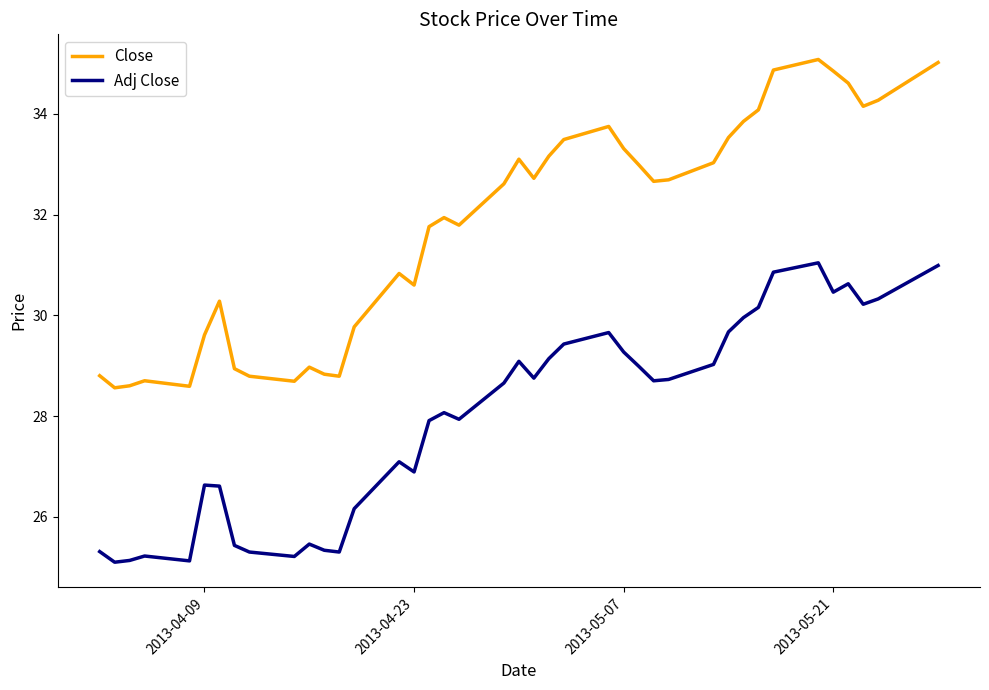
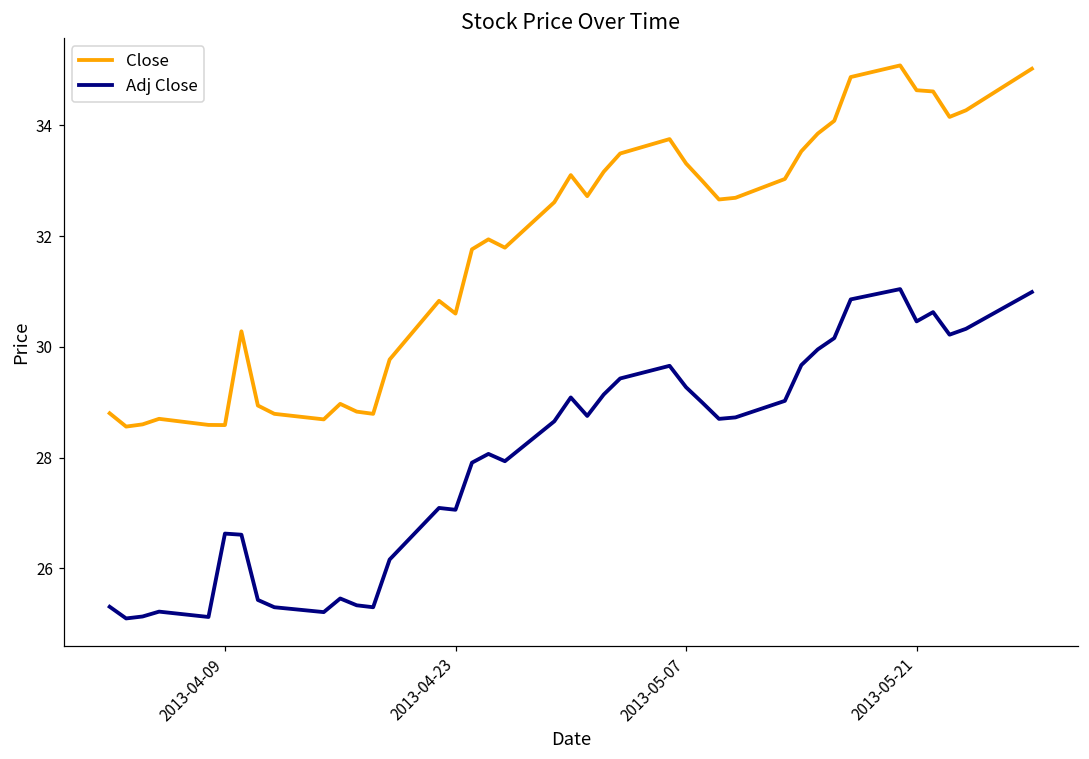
Close, 2013-04-09: 29.6 -> 28.6
Adj Close, 2013-04-23: 26.9 -> 27.1
Close, 2013-05-21: 34.8 -> 34.6
